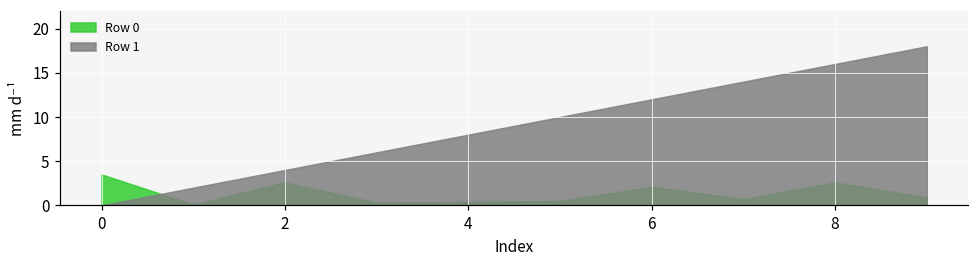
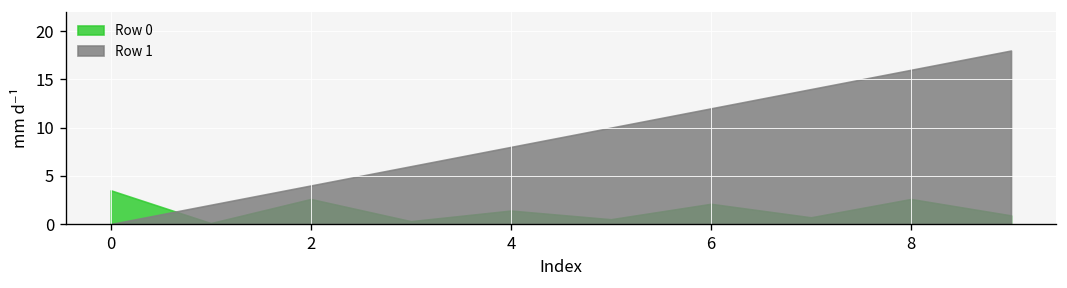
Row 0, 4: 0 -> 1
